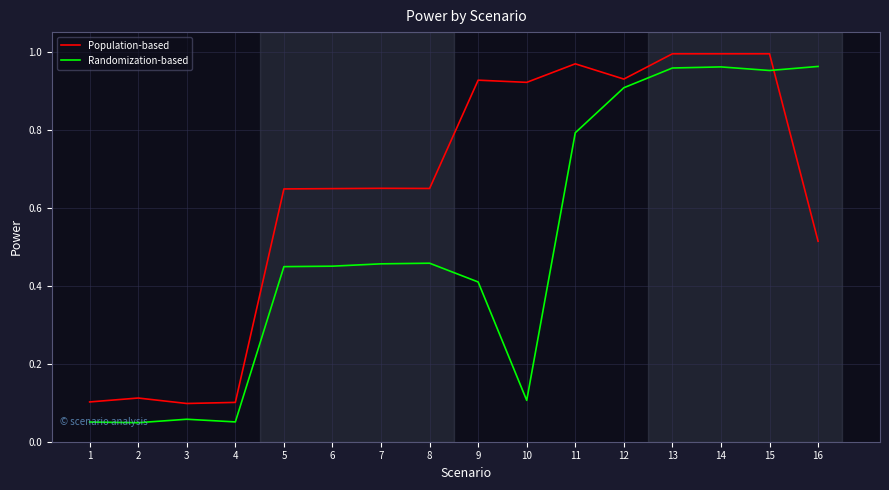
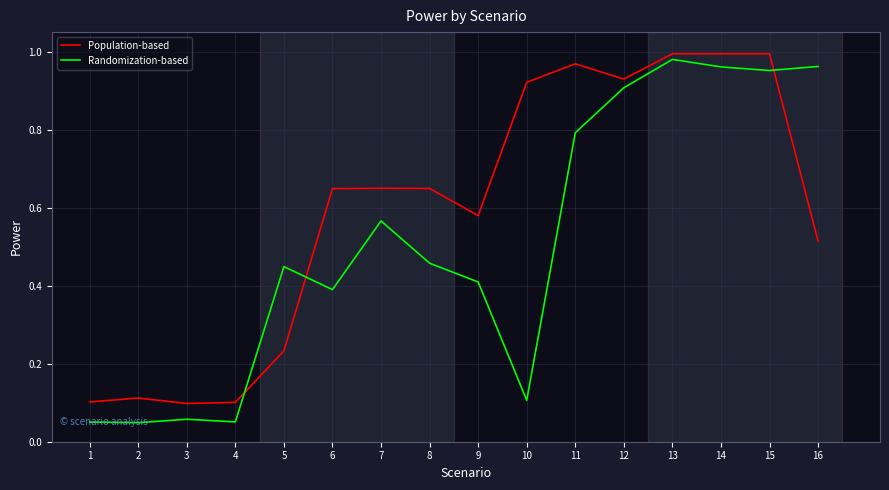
Population-based, 5: 0.65 -> 0.23
Randomization-based, 6: 0.45 -> 0.39
Randomization-based, 7: 0.46 -> 0.57
Population-based, 9: 0.93 -> 0.58
Randomization-based, 13: 0.96 -> 0.98
